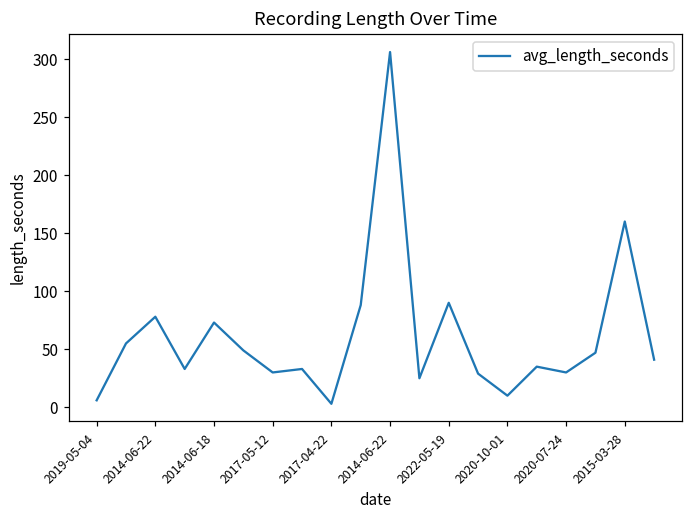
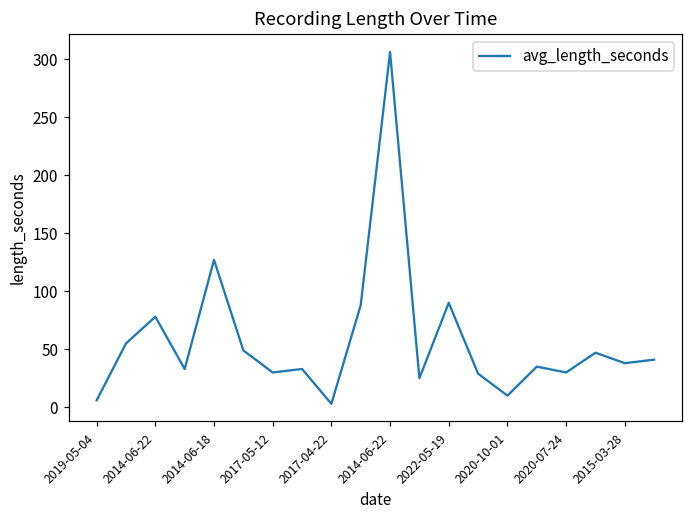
2014-06-18: 73 -> 127
2015-03-28: 160 -> 38
